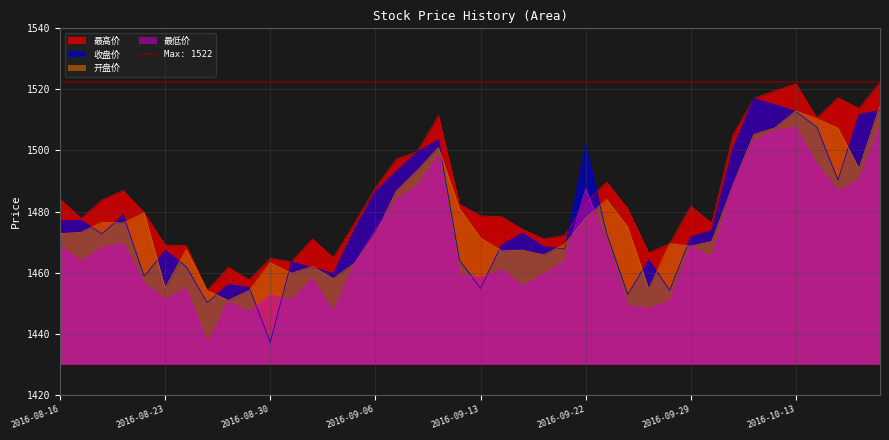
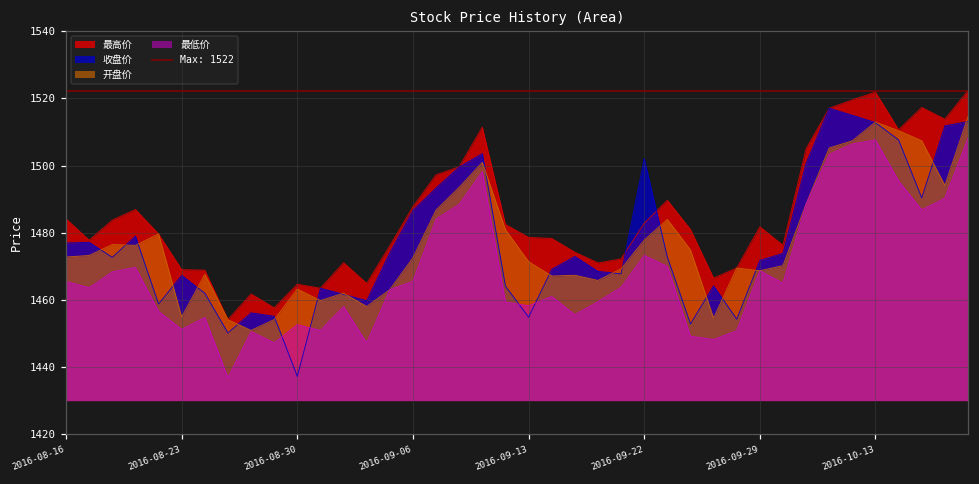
最低价, 2016-08-16: 1469 -> 1465
最低价, 2016-09-06: 1474 -> 1466
最低价, 2016-09-22: 1487 -> 1473
